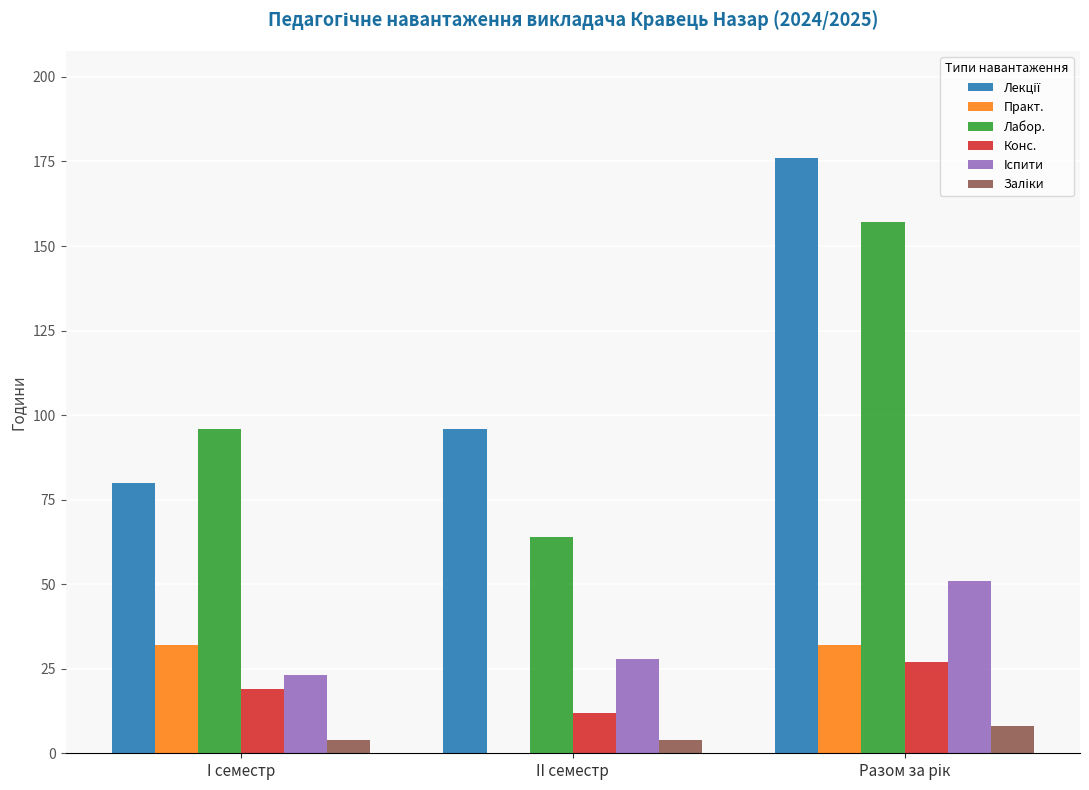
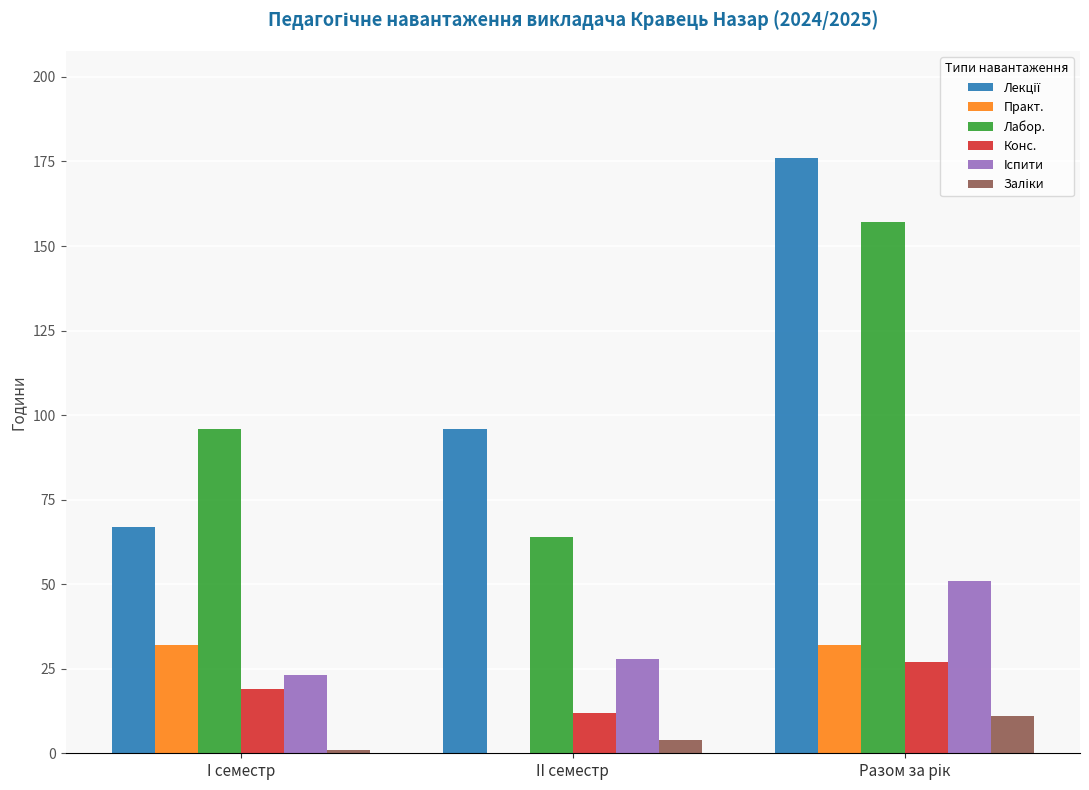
Лекції, І семестр: 80 -> 67
Заліки, І семестр: 4 -> 1
Заліки, Разом за рік: 8 -> 11
